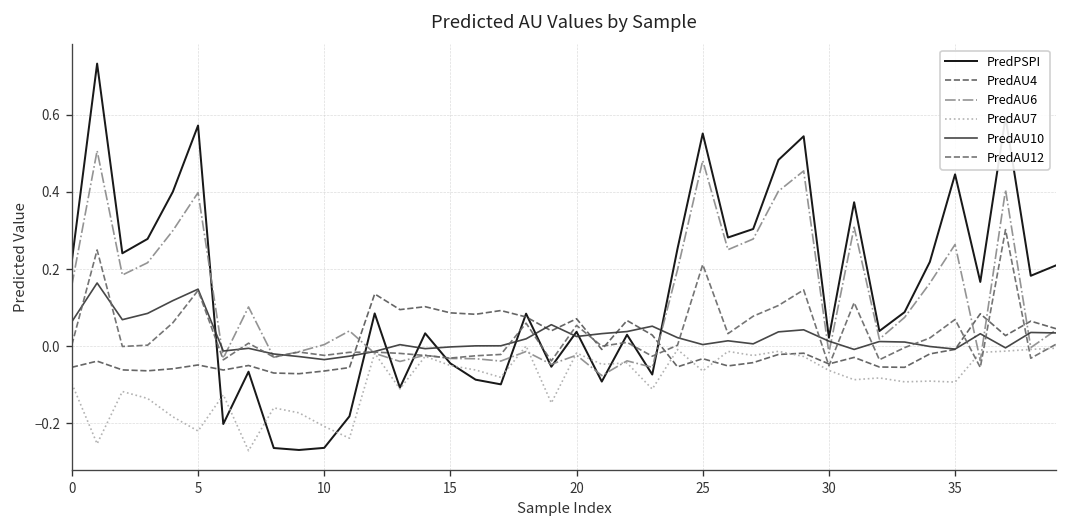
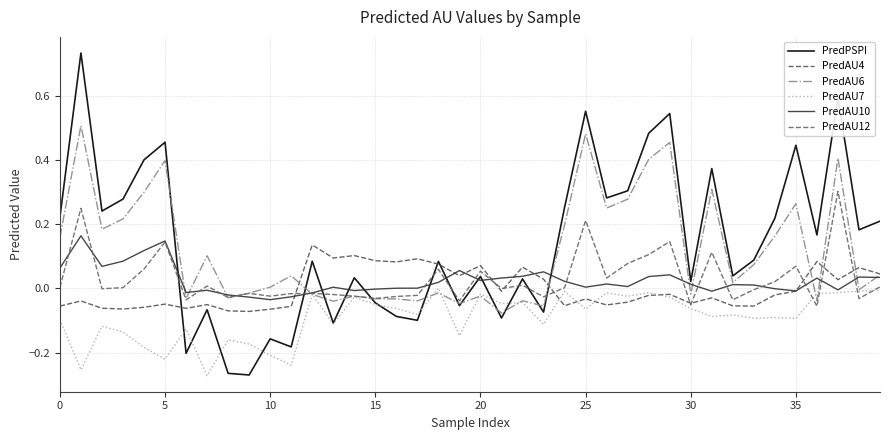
PredPSPI, 5: 0.57 -> 0.46
PredPSPI, 10: -0.26 -> -0.16
